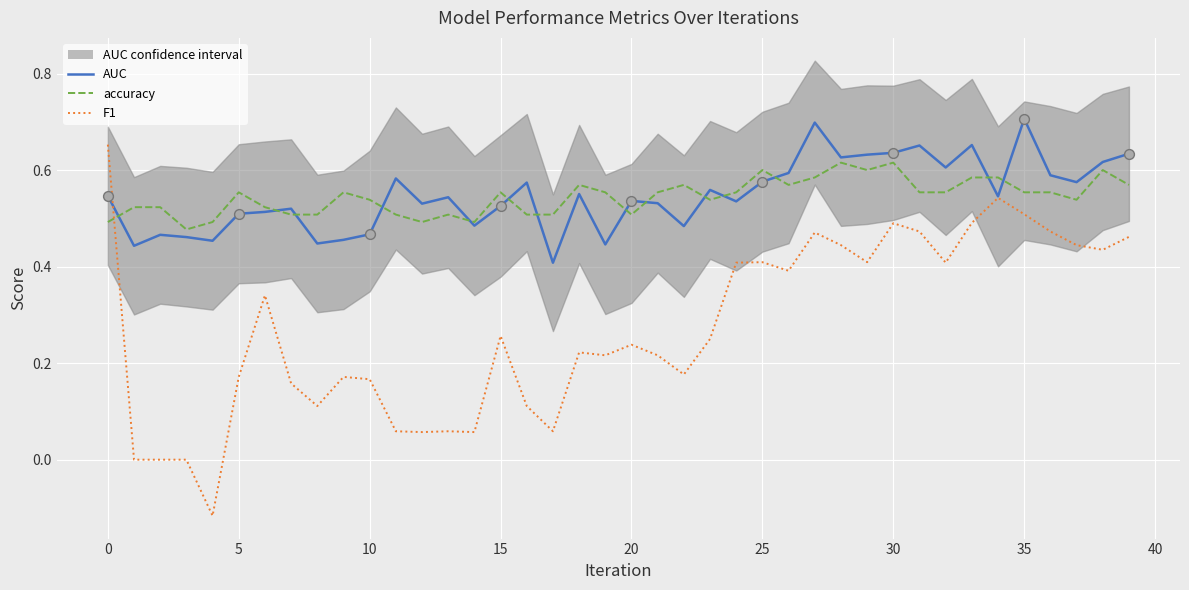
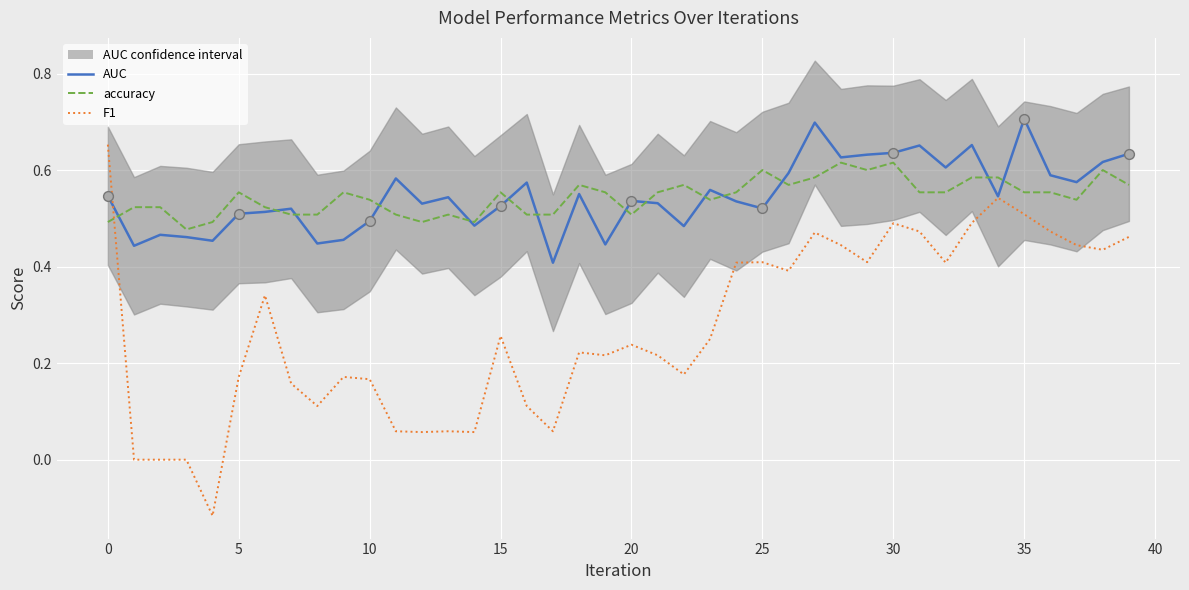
AUC, 10: 0.47 -> 0.49
AUC, 25: 0.58 -> 0.52
